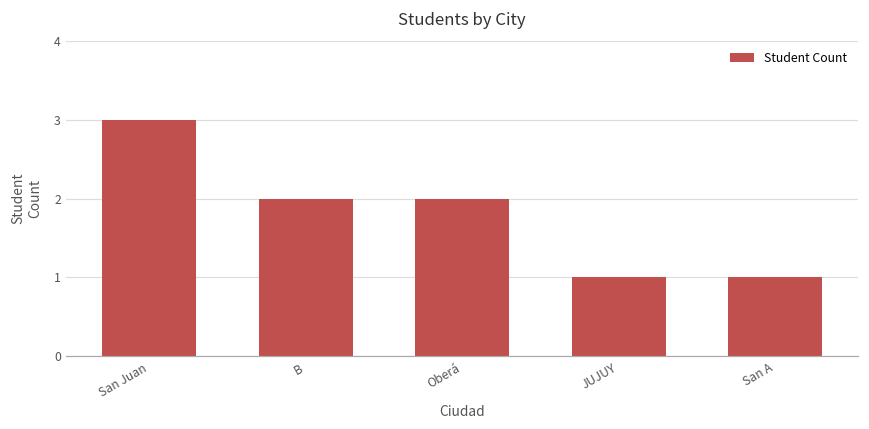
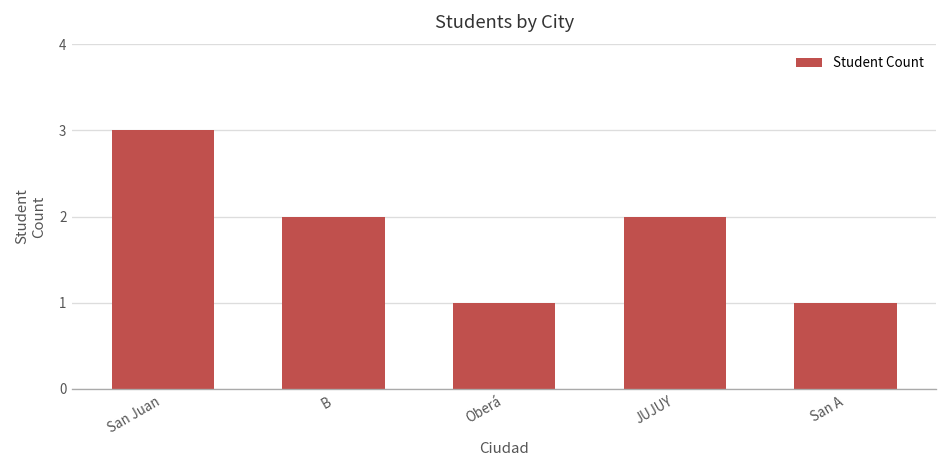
Oberá: 2 -> 1
JUJUY: 1 -> 2
